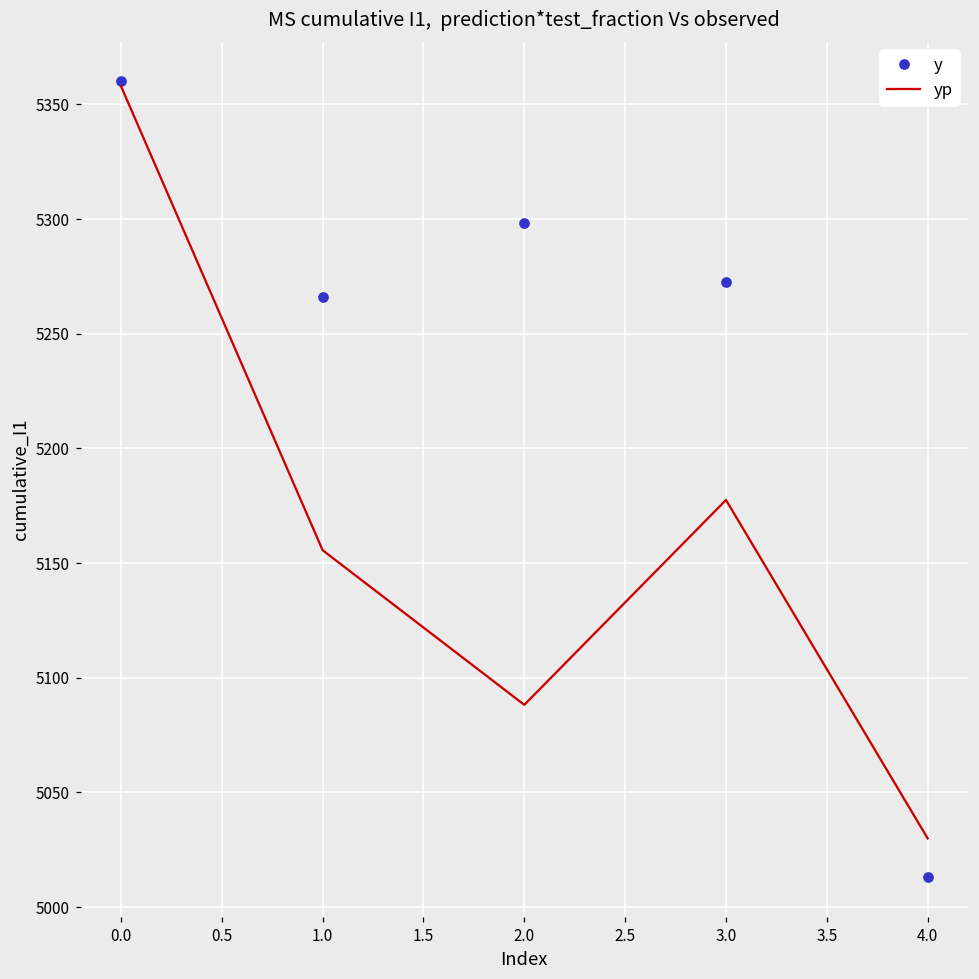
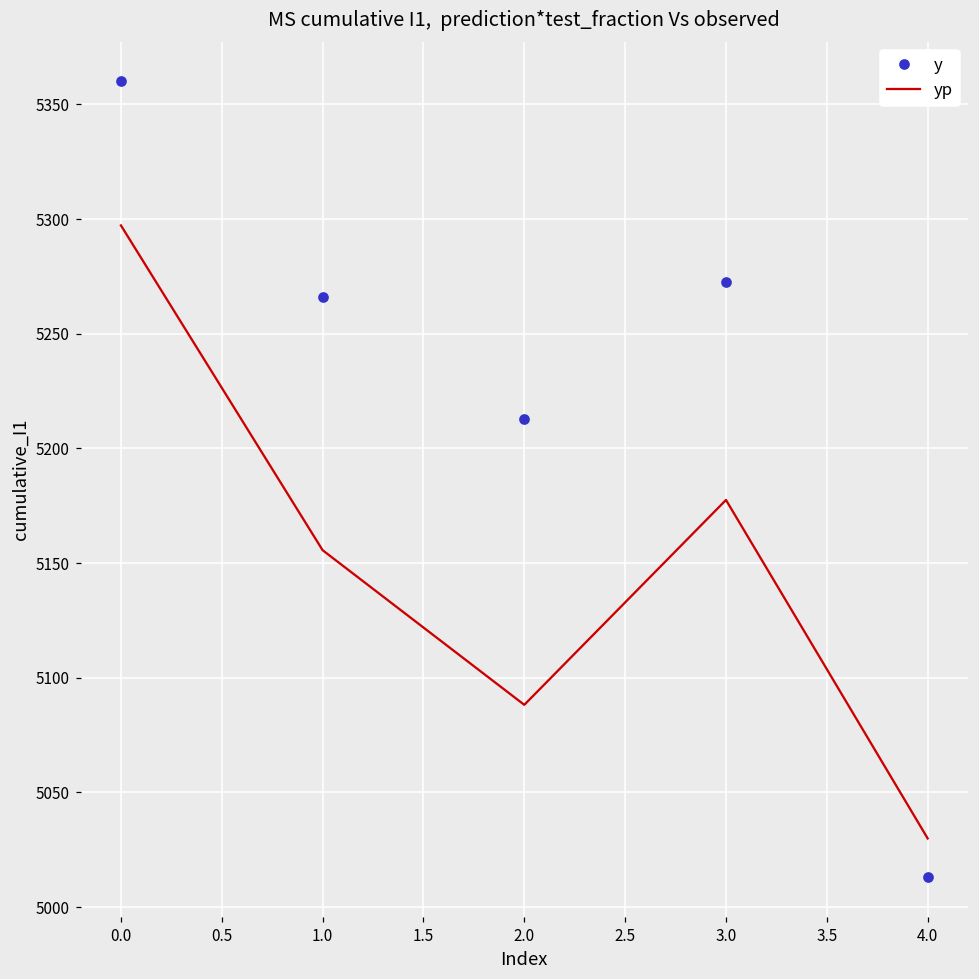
yp, 0.0: 5358 -> 5297
y, 2.0: 5298 -> 5213
